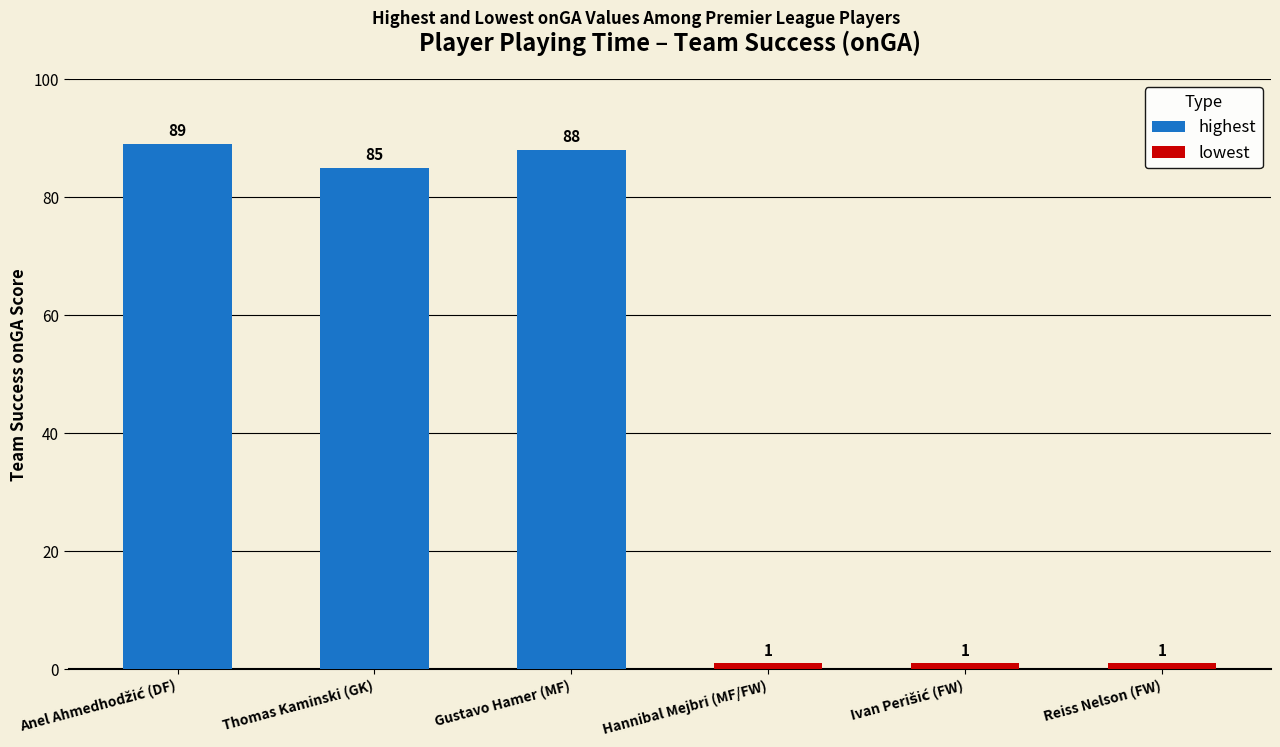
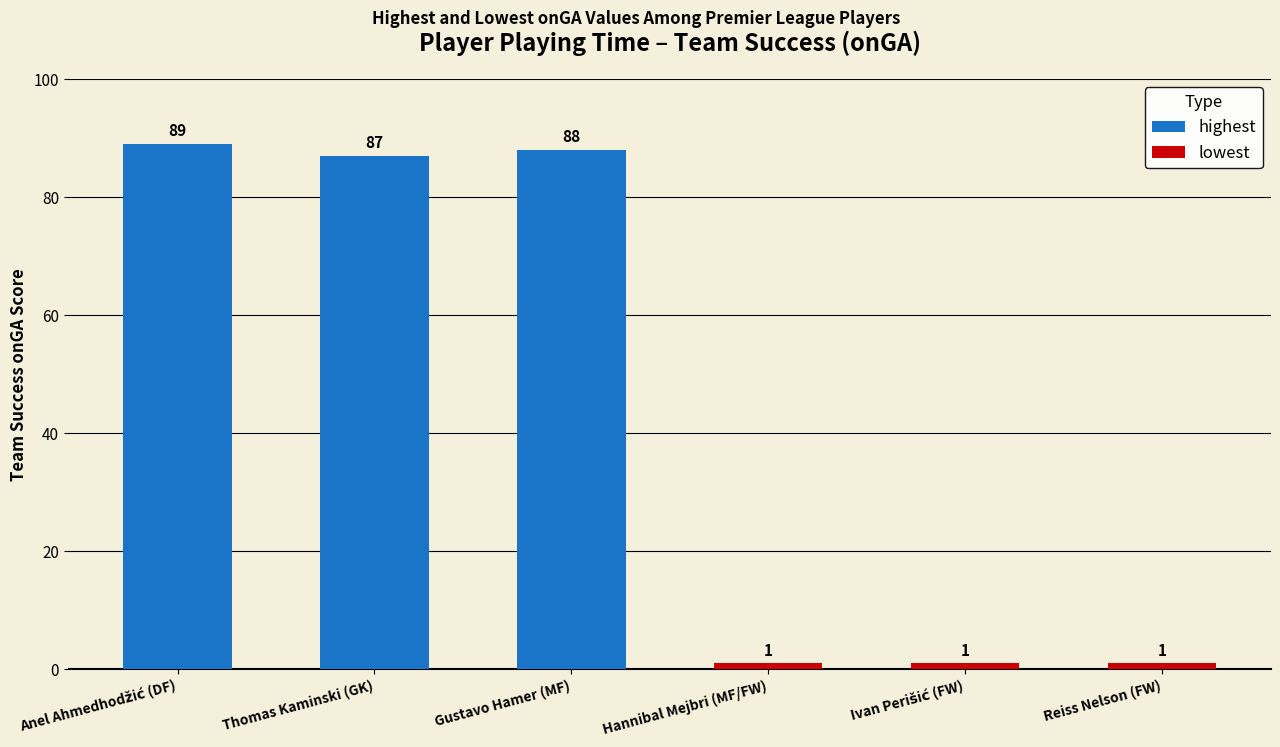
highest, Thomas Kaminski (GK): 85 -> 87
